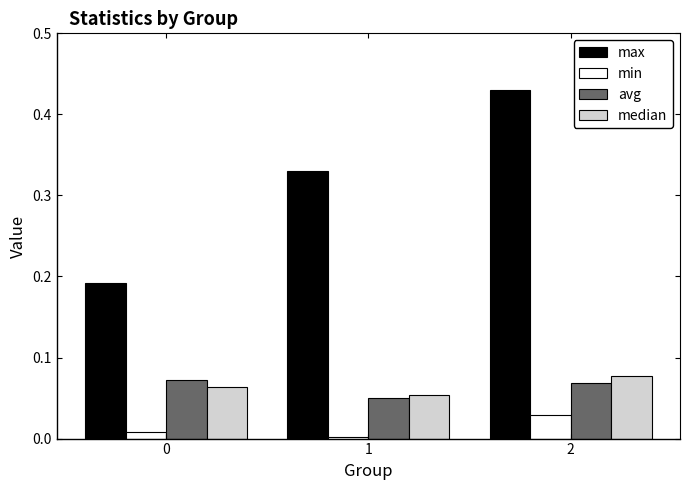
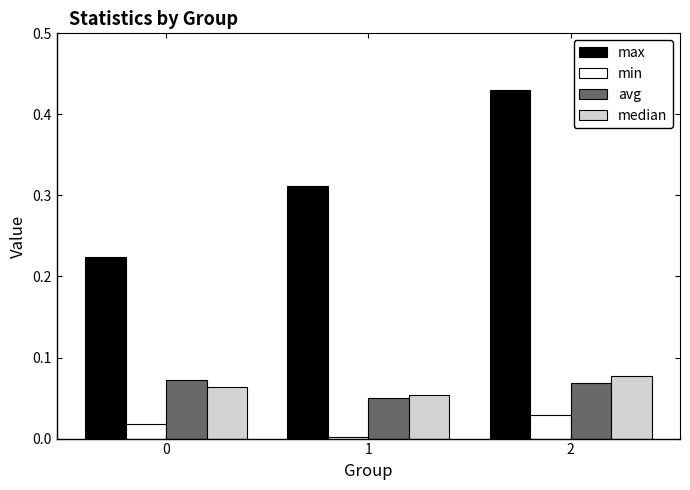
max, 0: 0.19 -> 0.22
min, 0: 0.01 -> 0.02
max, 1: 0.33 -> 0.31
